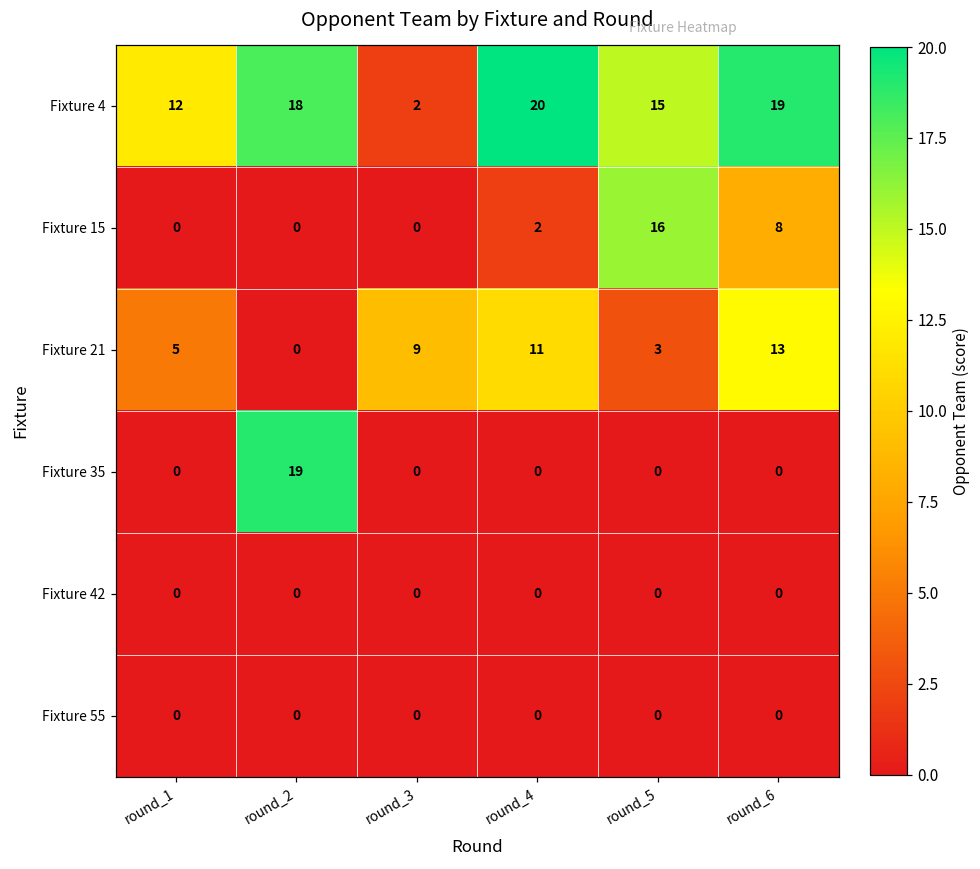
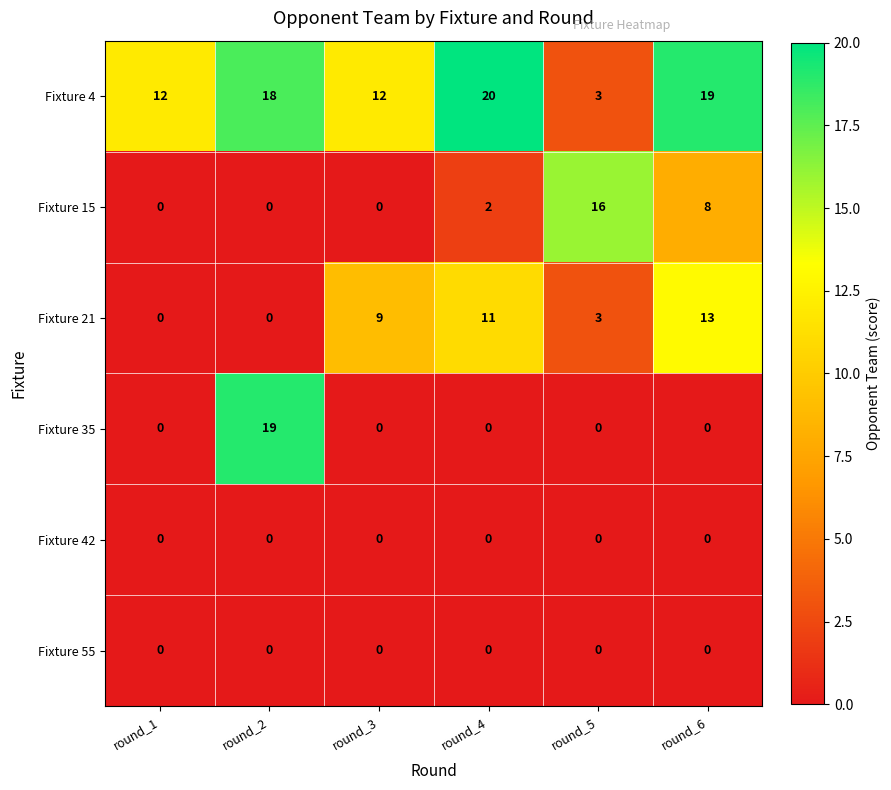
Fixture 4, round_3: 2 -> 12
Fixture 4, round_5: 15 -> 3
Fixture 21, round_1: 5 -> 0
